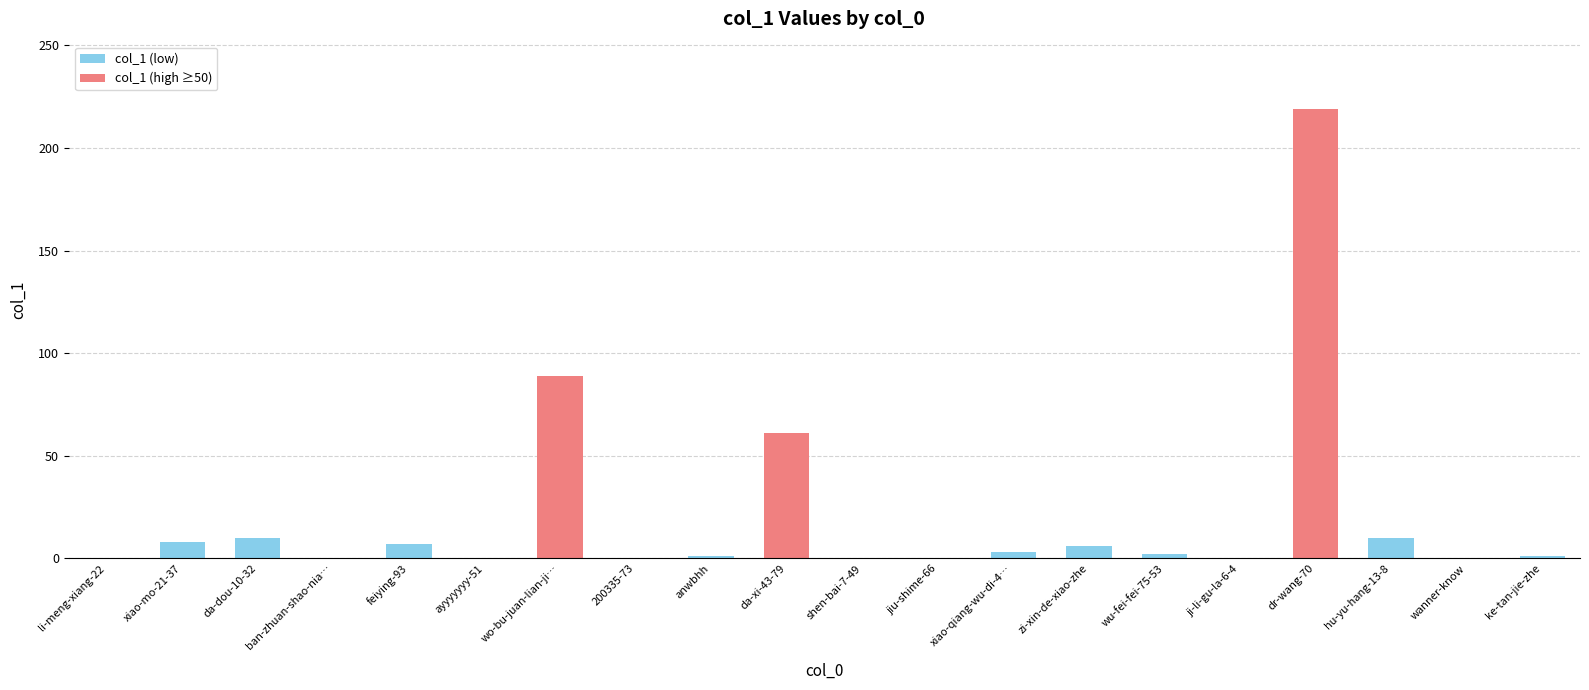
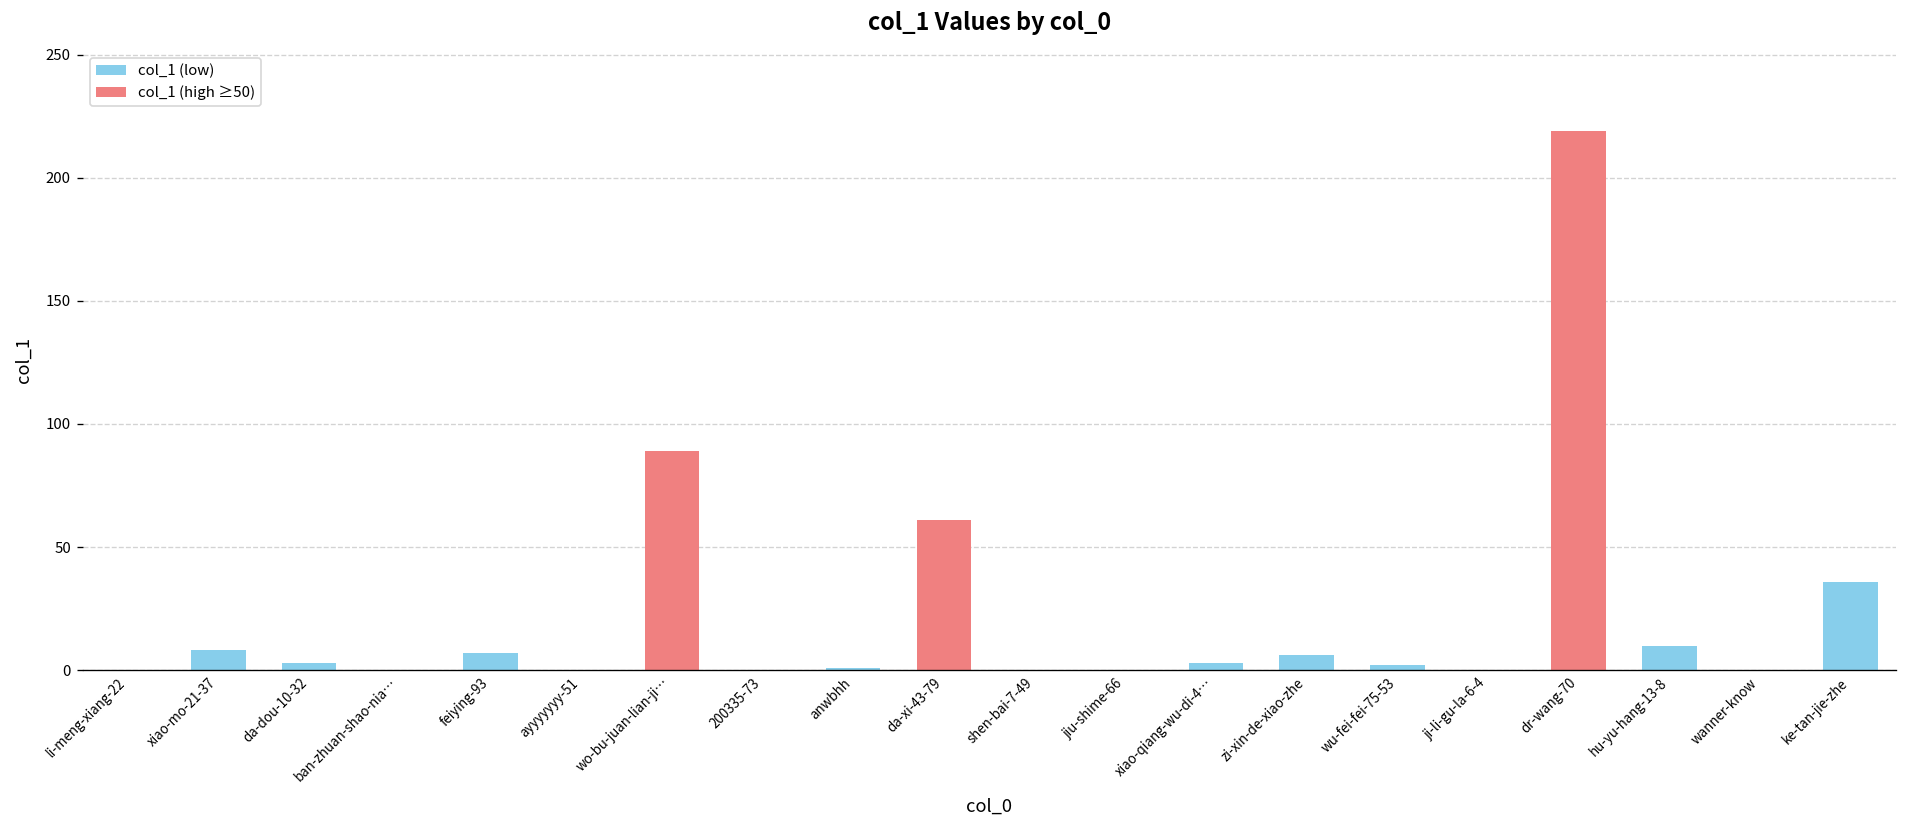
da-dou-10-32: 10 -> 3
ke-tan-jie-zhe: 1 -> 36
